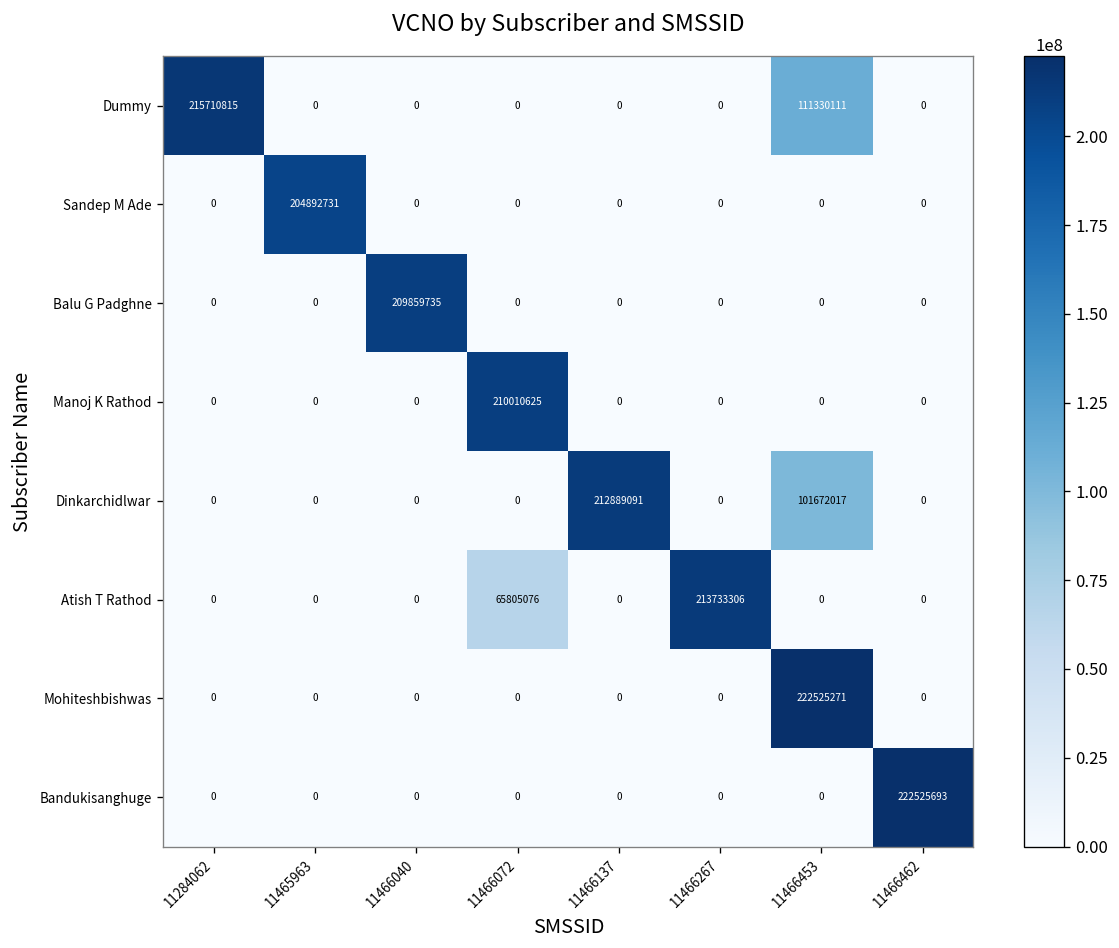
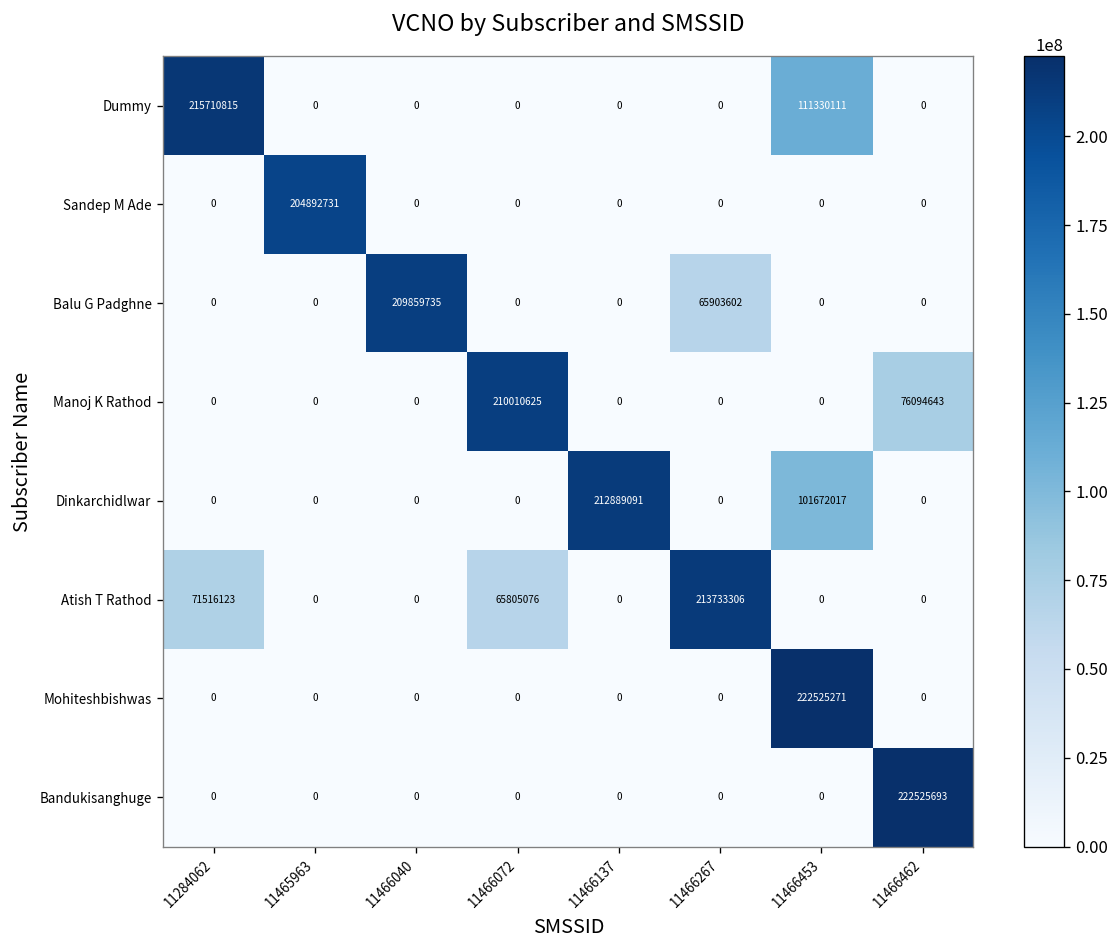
Balu G Padghne, 11466267: 0 -> 65903602
Manoj K Rathod, 11466462: 0 -> 76094643
Atish T Rathod, 11284062: 0 -> 71516123
